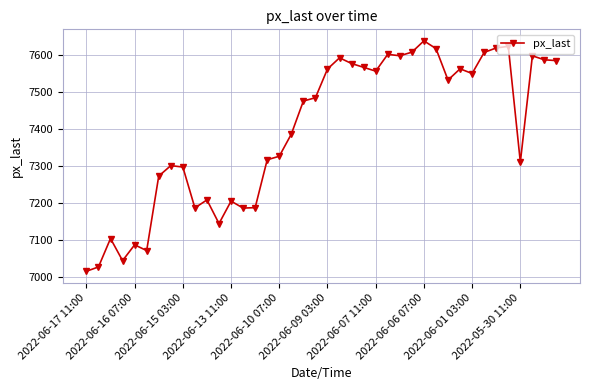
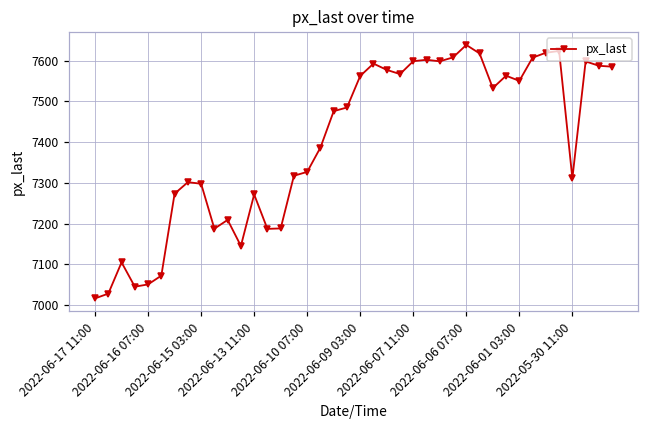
2022-06-16 07:00: 7090 -> 7050
2022-06-13 11:00: 7210 -> 7270
2022-06-07 11:00: 7560 -> 7600
